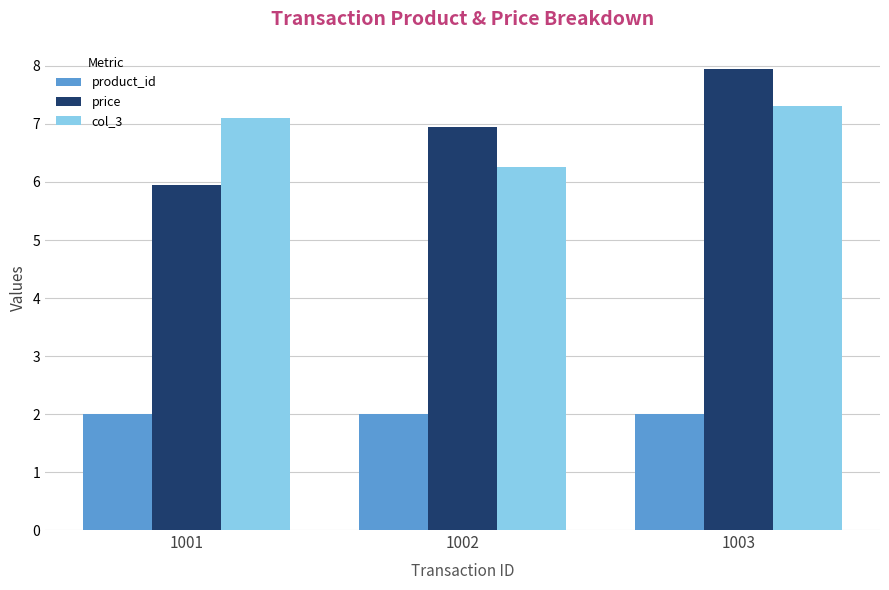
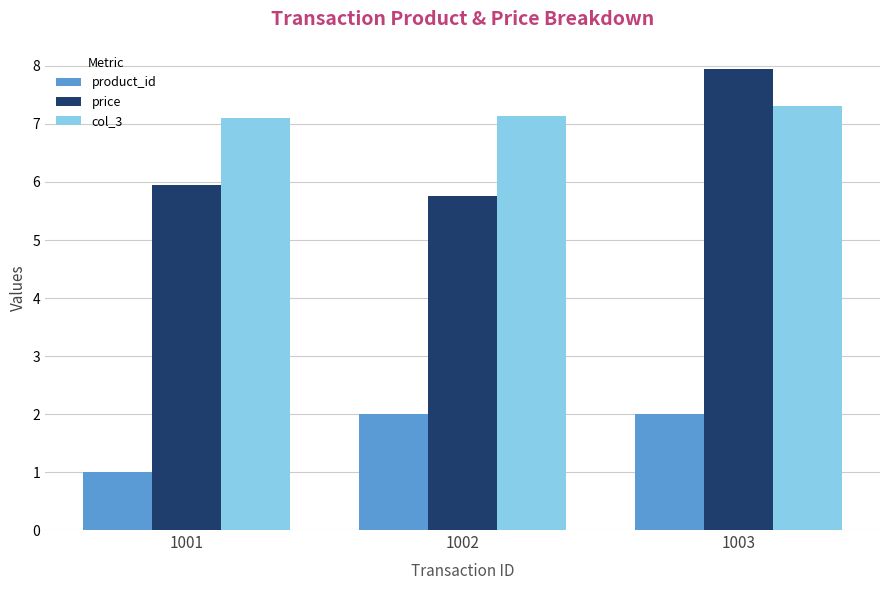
product_id, 1001: 2 -> 1
price, 1002: 7.0 -> 5.8
col_3, 1002: 6.3 -> 7.1
